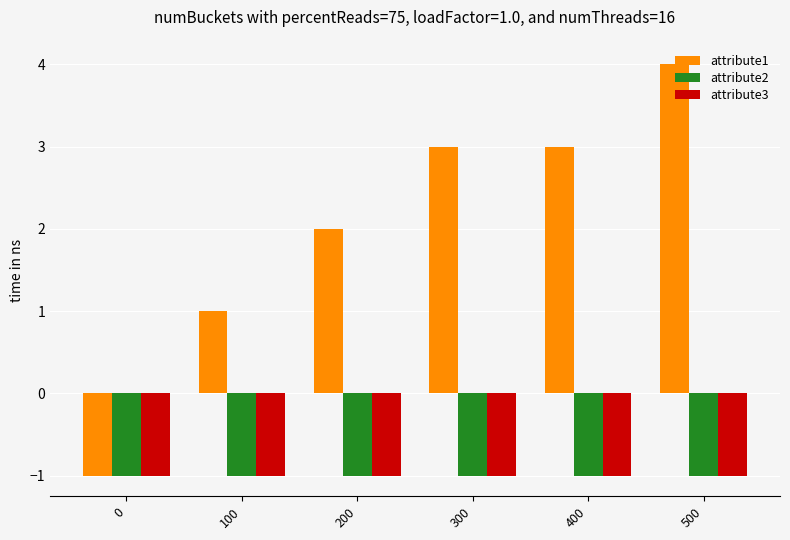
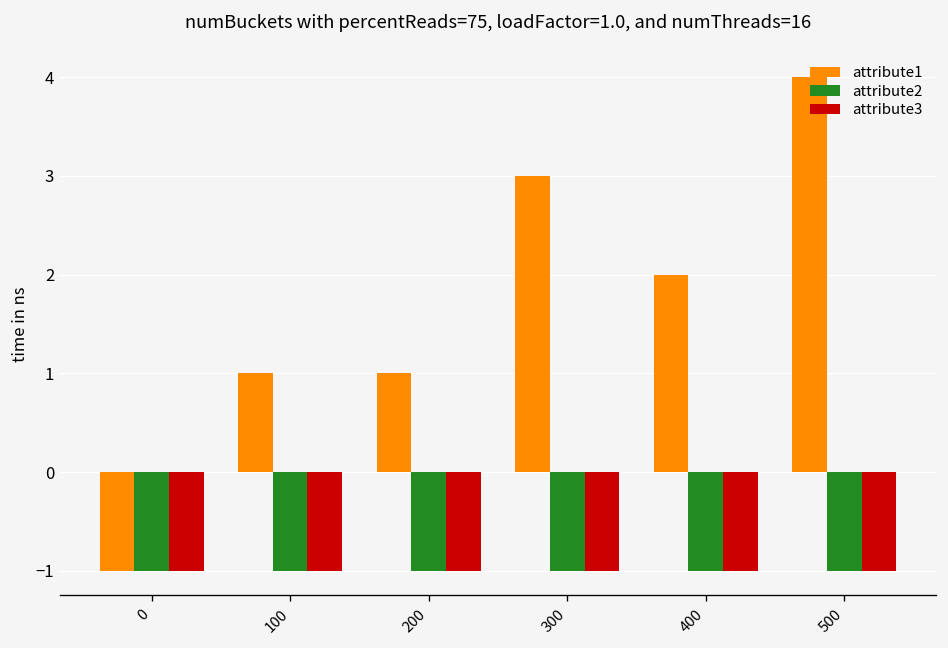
attribute1, 200: 2 -> 1
attribute1, 400: 3 -> 2
